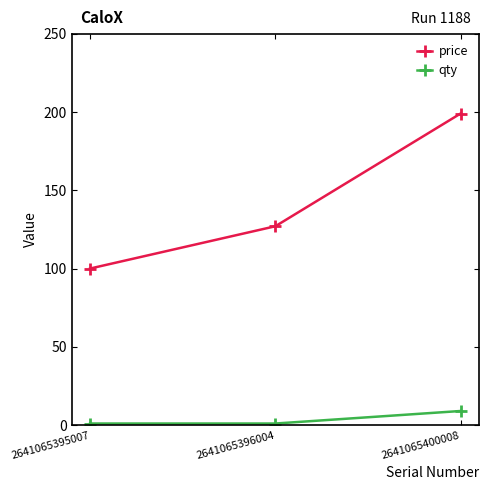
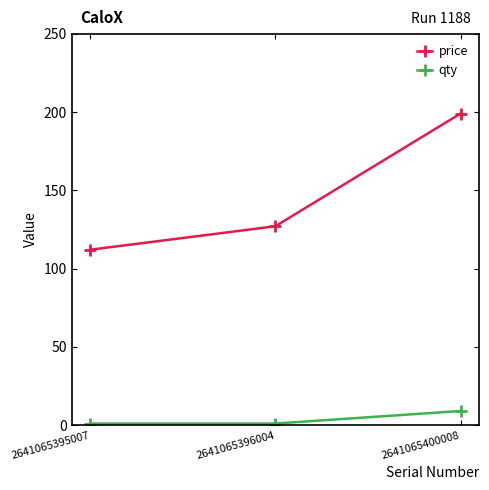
price, 2641065395007: 100 -> 112
